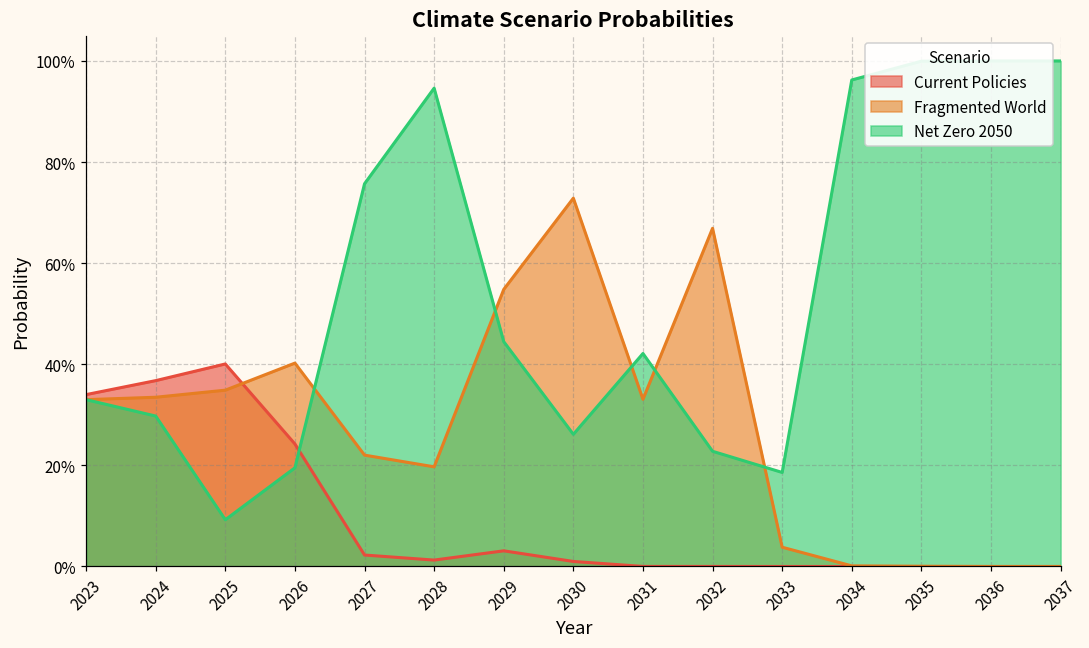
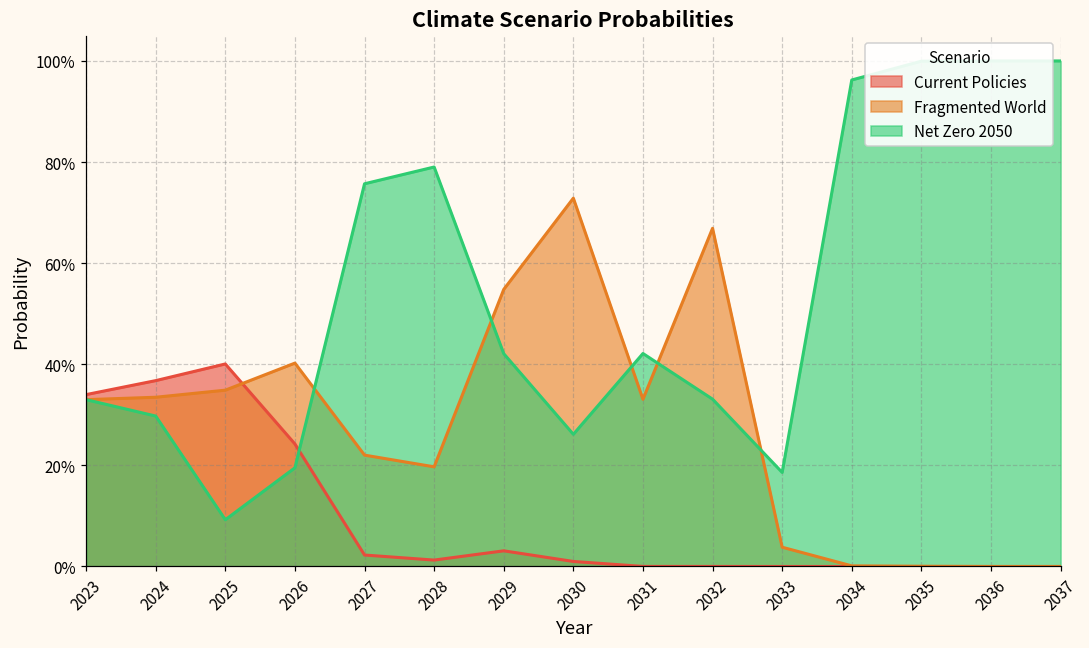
Net Zero 2050, 2028: 95% -> 79%
Net Zero 2050, 2029: 44% -> 42%
Net Zero 2050, 2032: 23% -> 33%
